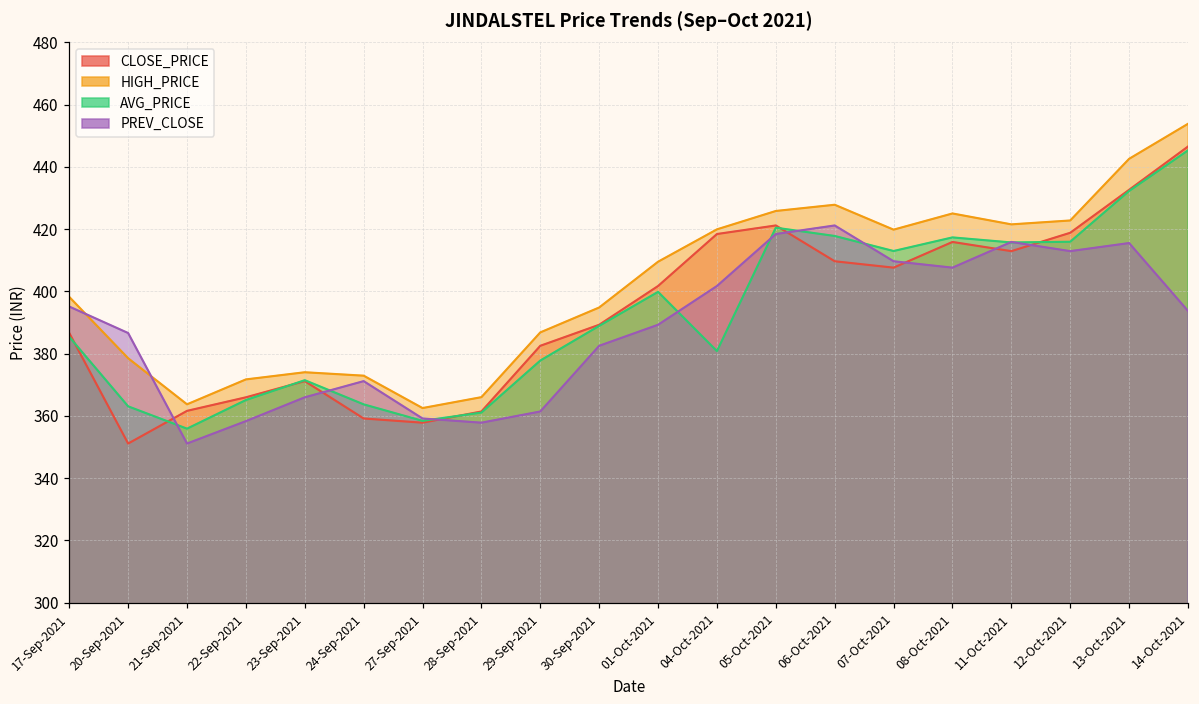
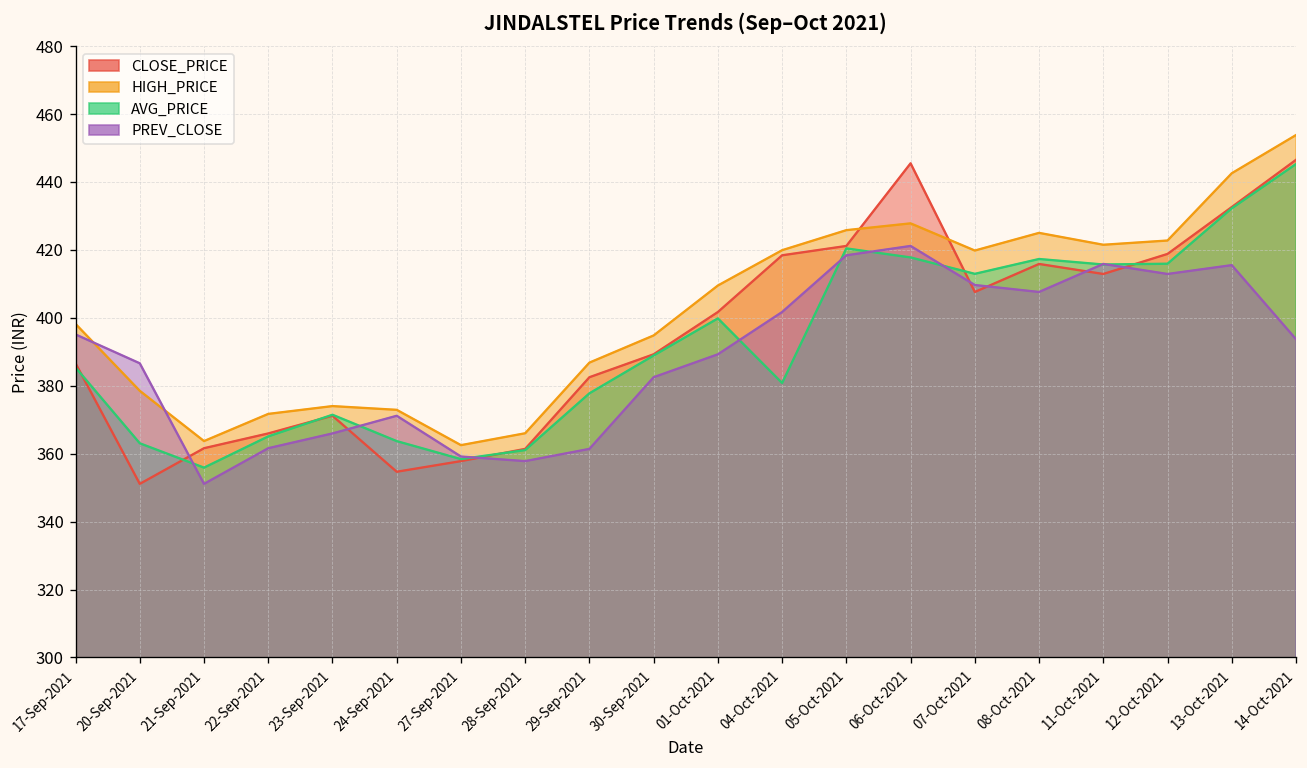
PREV_CLOSE, 22-Sep-2021: 358 -> 362
CLOSE_PRICE, 24-Sep-2021: 359 -> 355
CLOSE_PRICE, 06-Oct-2021: 410 -> 445
